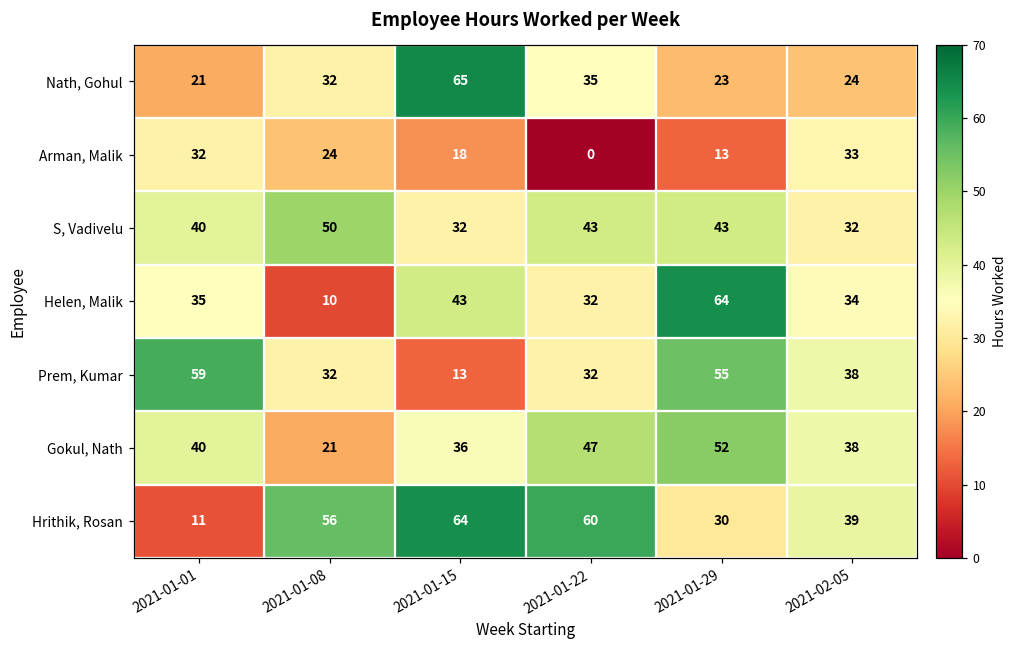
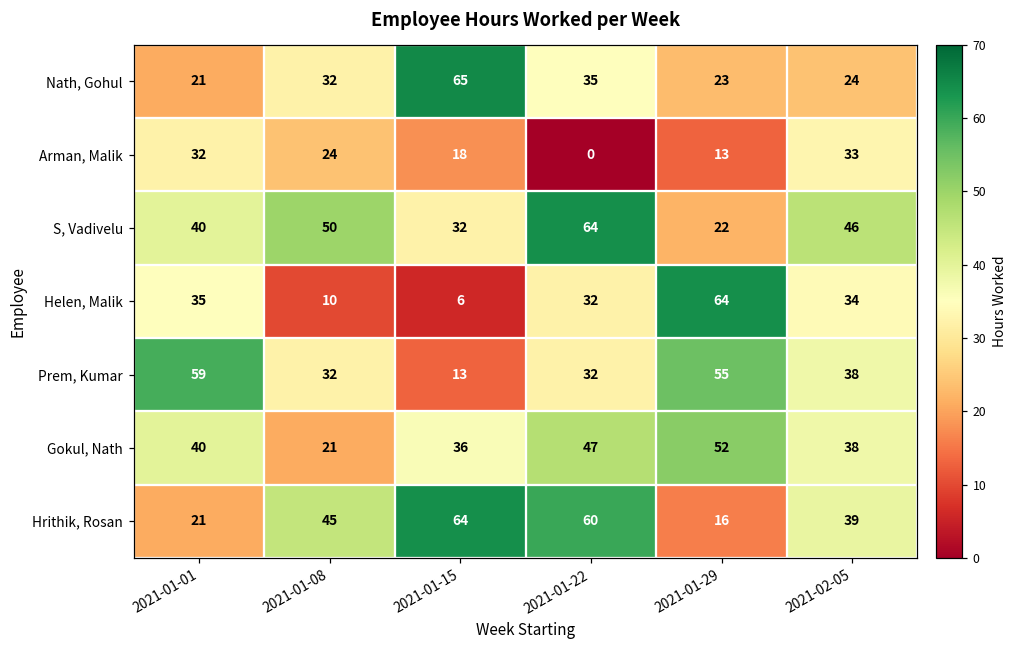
S, Vadivelu, 2021-01-22: 43 -> 64
S, Vadivelu, 2021-01-29: 43 -> 22
S, Vadivelu, 2021-02-05: 32 -> 46
Helen, Malik, 2021-01-15: 43 -> 6
Hrithik, Rosan, 2021-01-01: 11 -> 21
Hrithik, Rosan, 2021-01-08: 56 -> 45
Hrithik, Rosan, 2021-01-29: 30 -> 16
